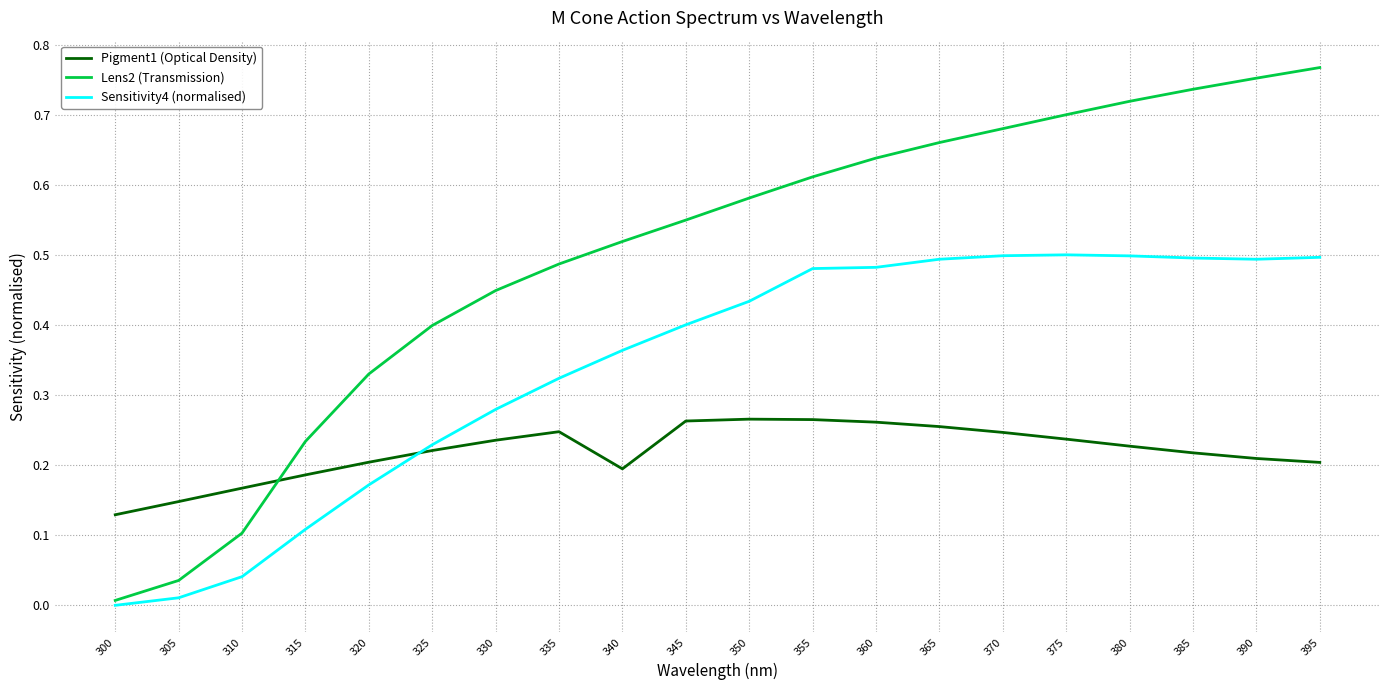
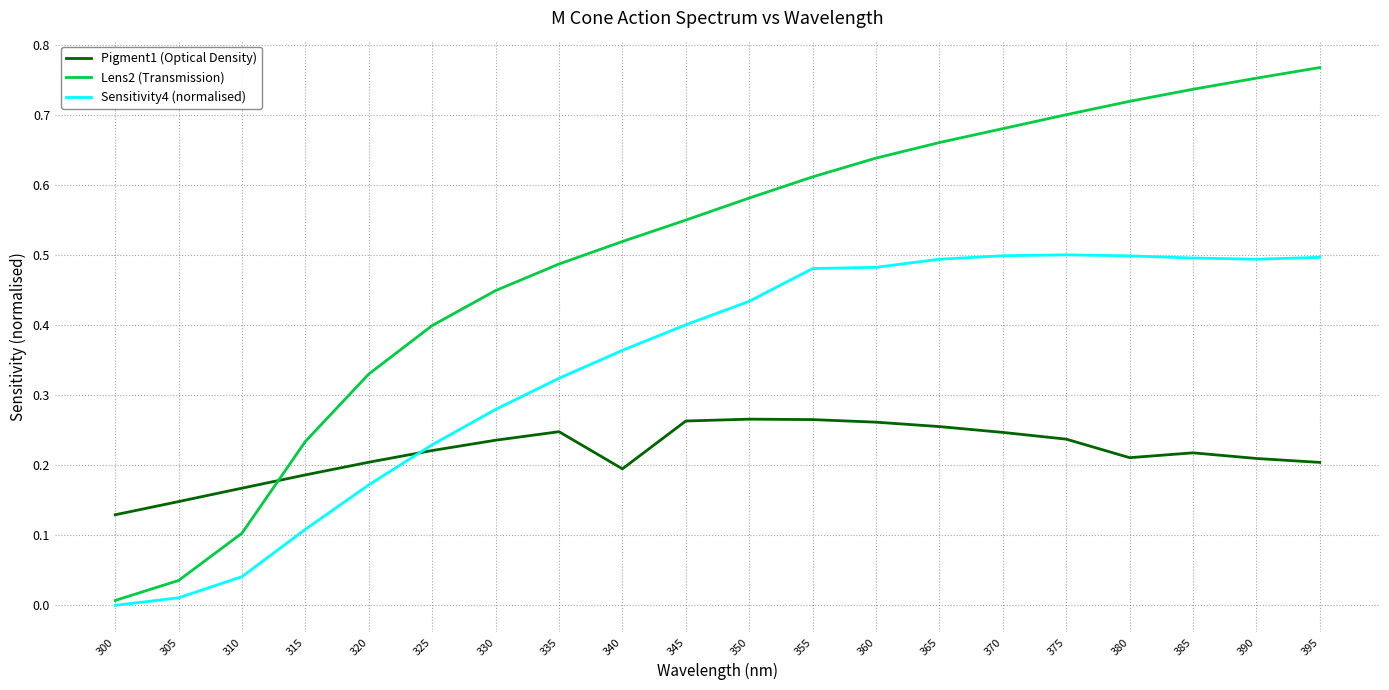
Pigment1 (Optical Density), 380: 0.23 -> 0.21
